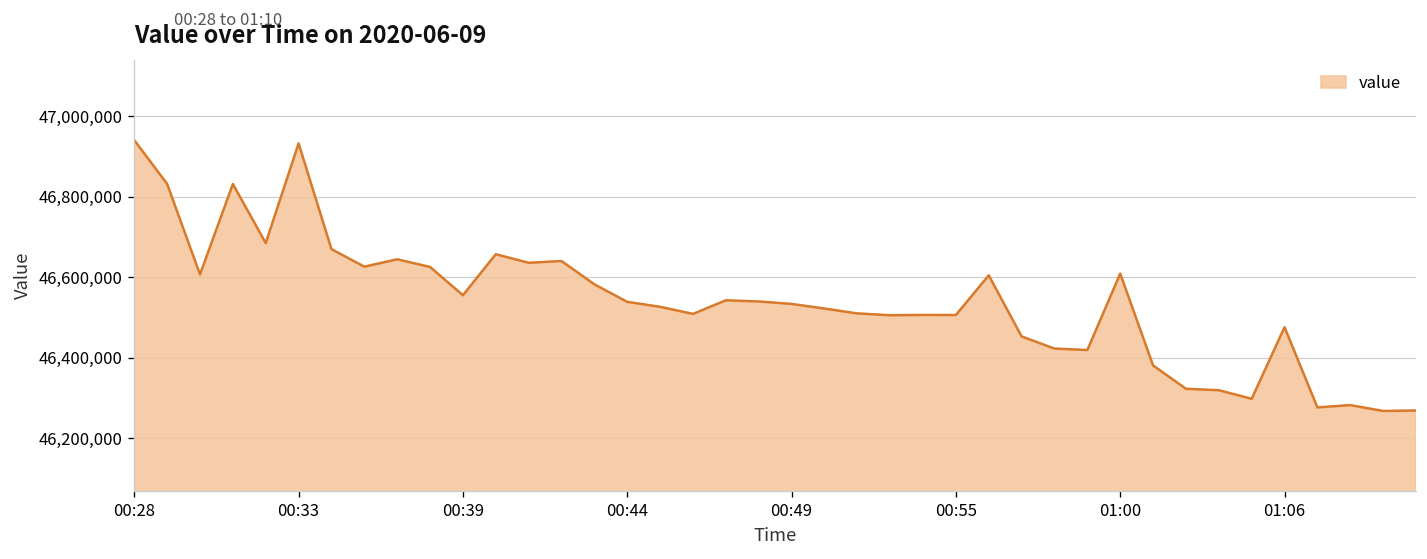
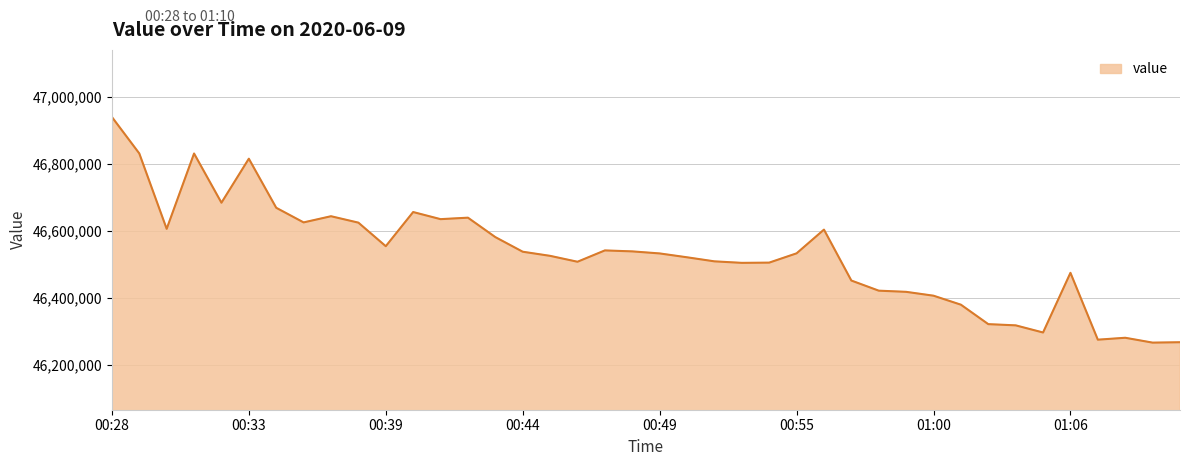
00:33: 46,930,000 -> 46,820,000
00:55: 46,510,000 -> 46,530,000
01:00: 46,610,000 -> 46,410,000
